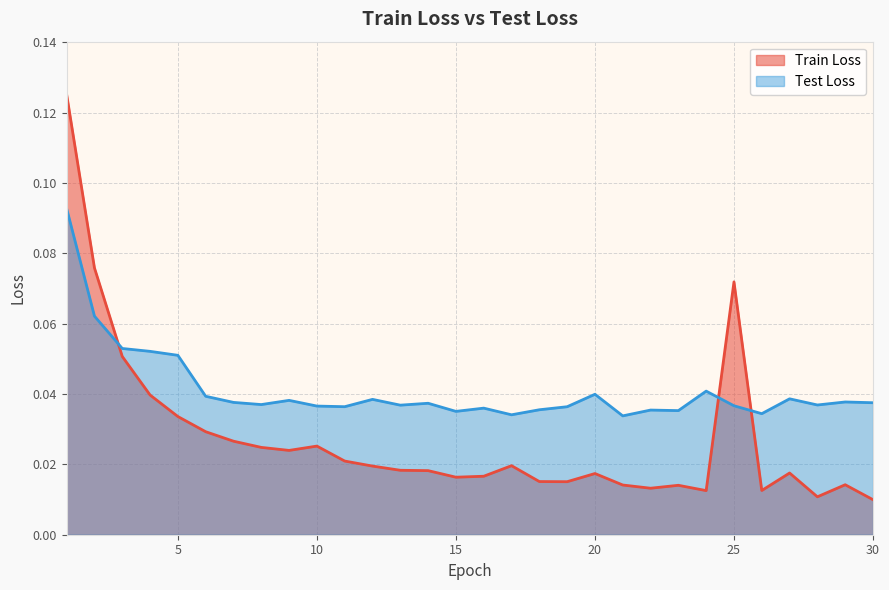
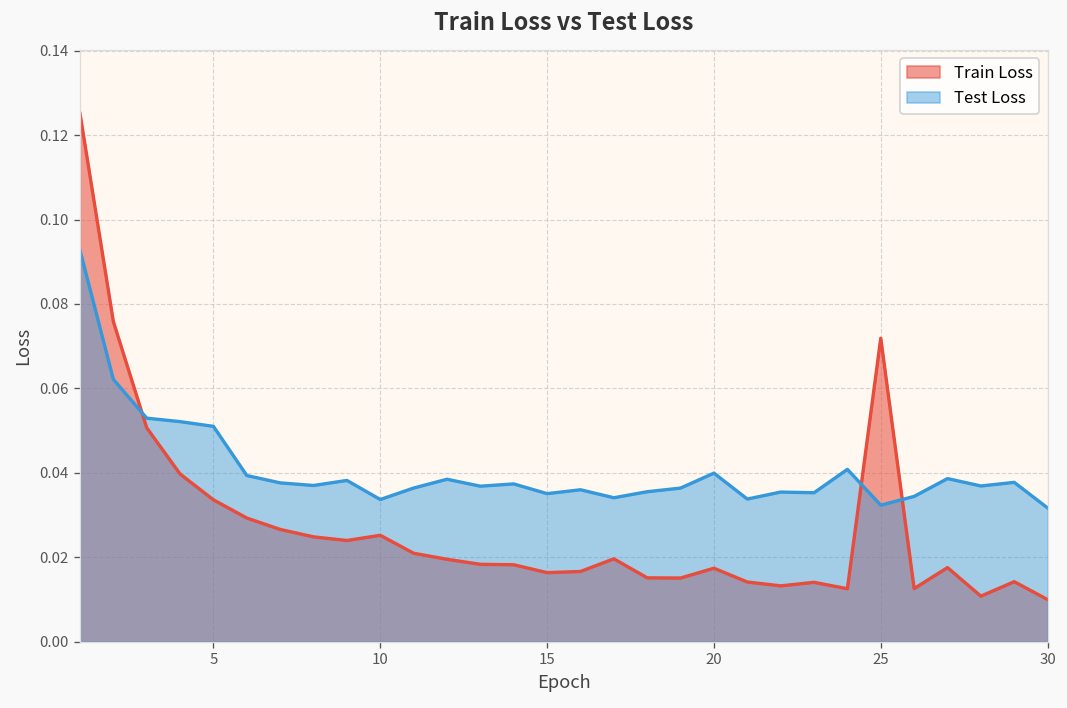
Test Loss, 10: 0.037 -> 0.034
Test Loss, 25: 0.037 -> 0.032
Test Loss, 30: 0.038 -> 0.032
